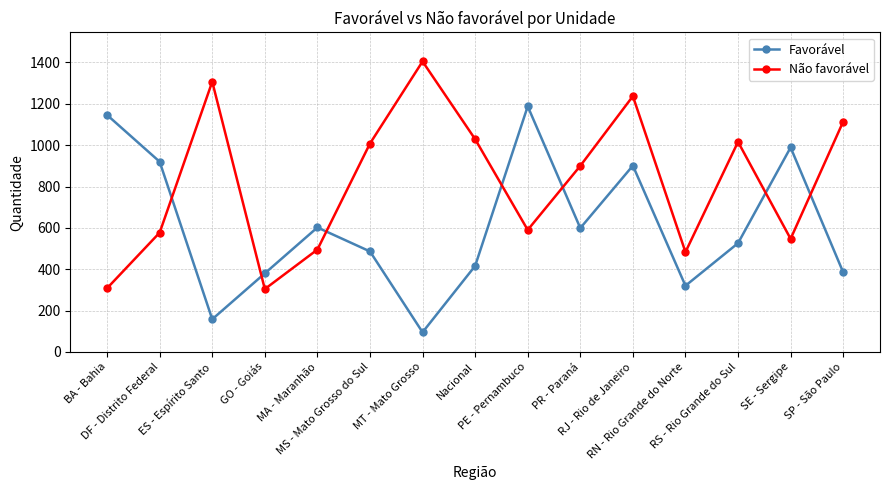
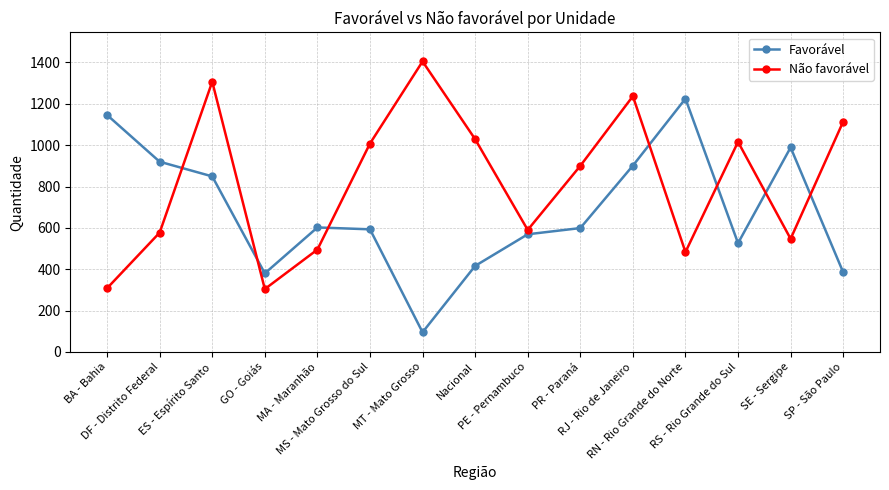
Favorável, ES - Espírito Santo: 160 -> 850
Favorável, MS - Mato Grosso do Sul: 490 -> 590
Favorável, PE - Pernambuco: 1190 -> 570
Favorável, RN - Rio Grande do Norte: 320 -> 1230
